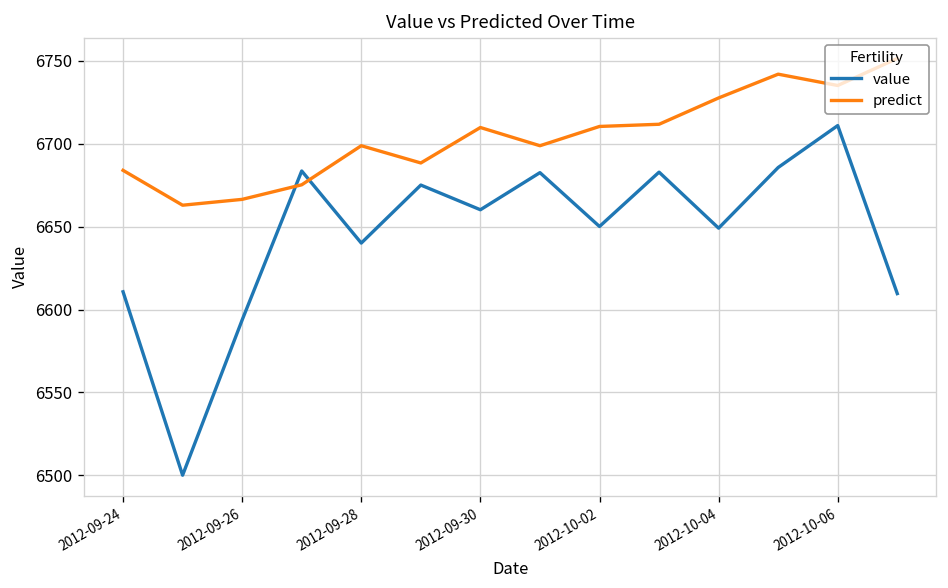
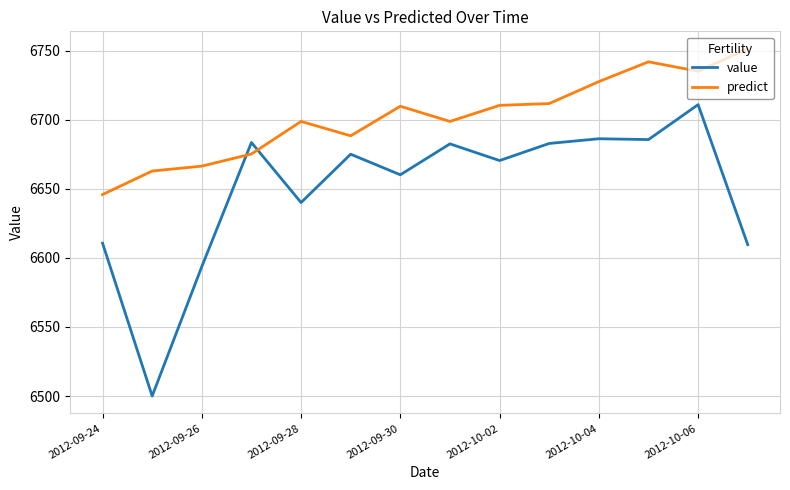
predict, 2012-09-24: 6684 -> 6646
value, 2012-10-02: 6650 -> 6671
value, 2012-10-04: 6649 -> 6686
